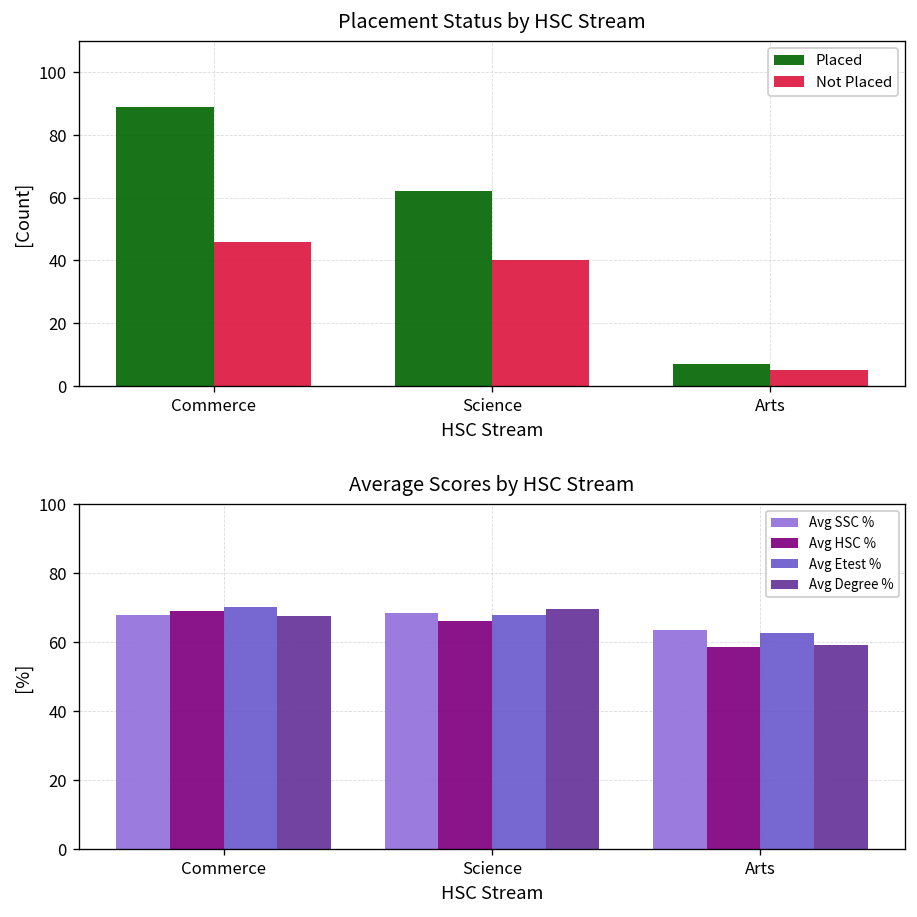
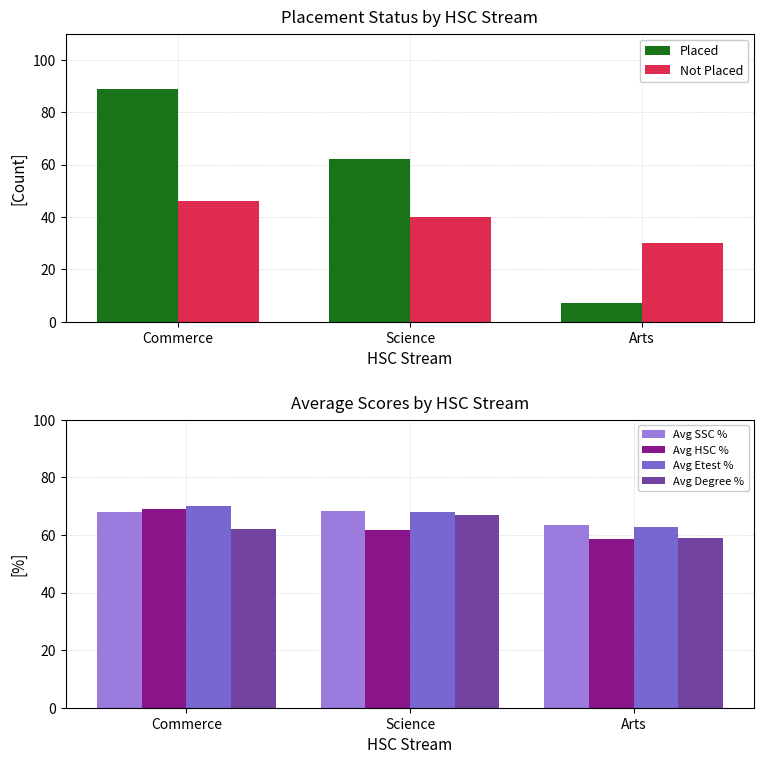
Placement Status by HSC Stream, Not Placed, Arts: 5 -> 30
Average Scores by HSC Stream, Avg Degree %, Commerce: 67 -> 62
Average Scores by HSC Stream, Avg HSC %, Science: 66 -> 62
Average Scores by HSC Stream, Avg Degree %, Science: 70 -> 67
